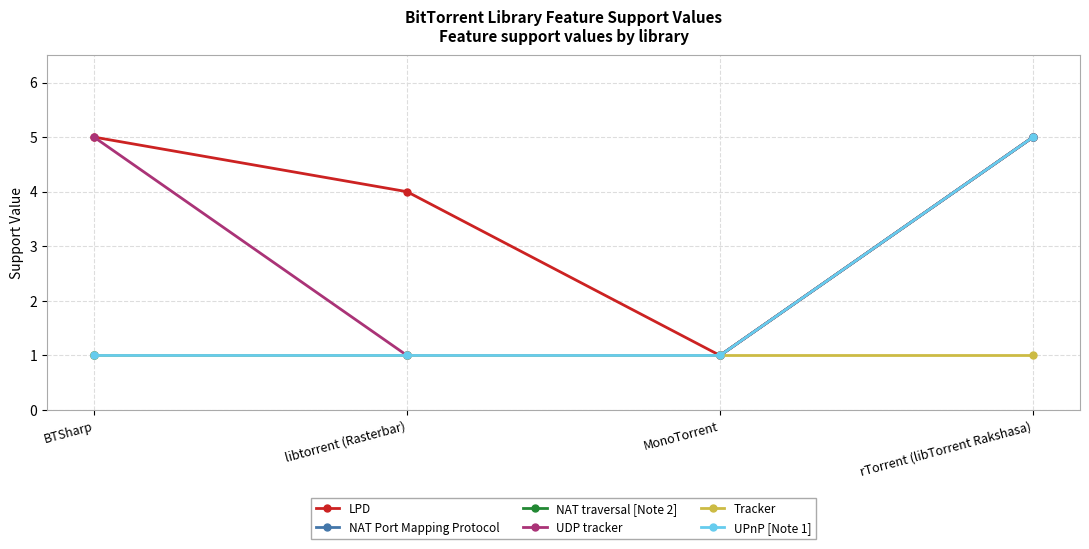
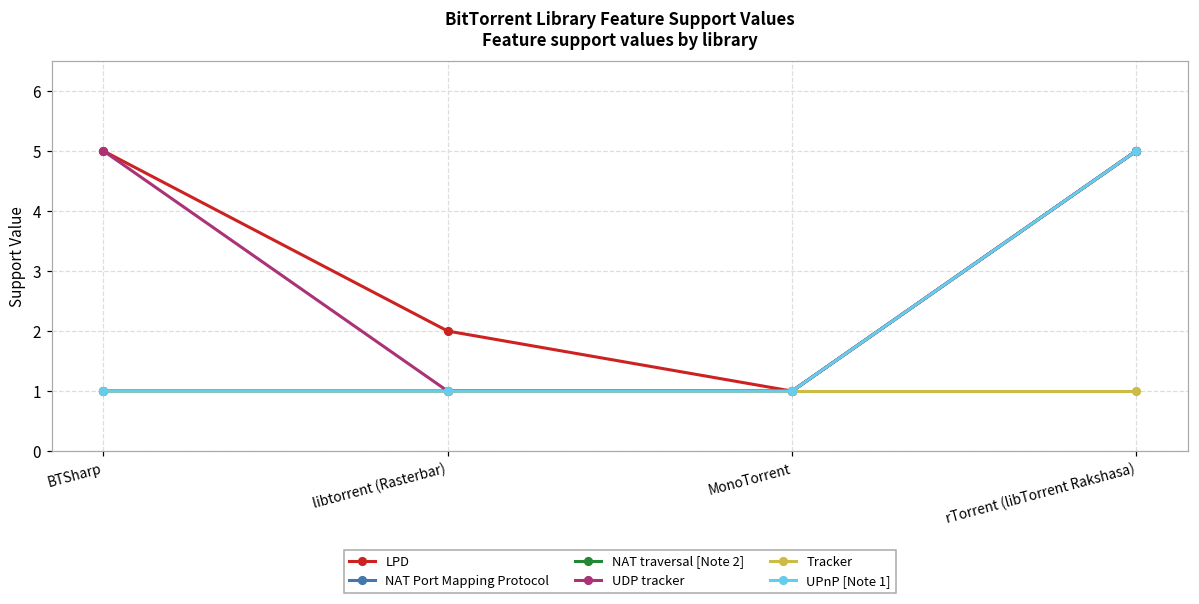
LPD, libtorrent (Rasterbar): 4 -> 2
